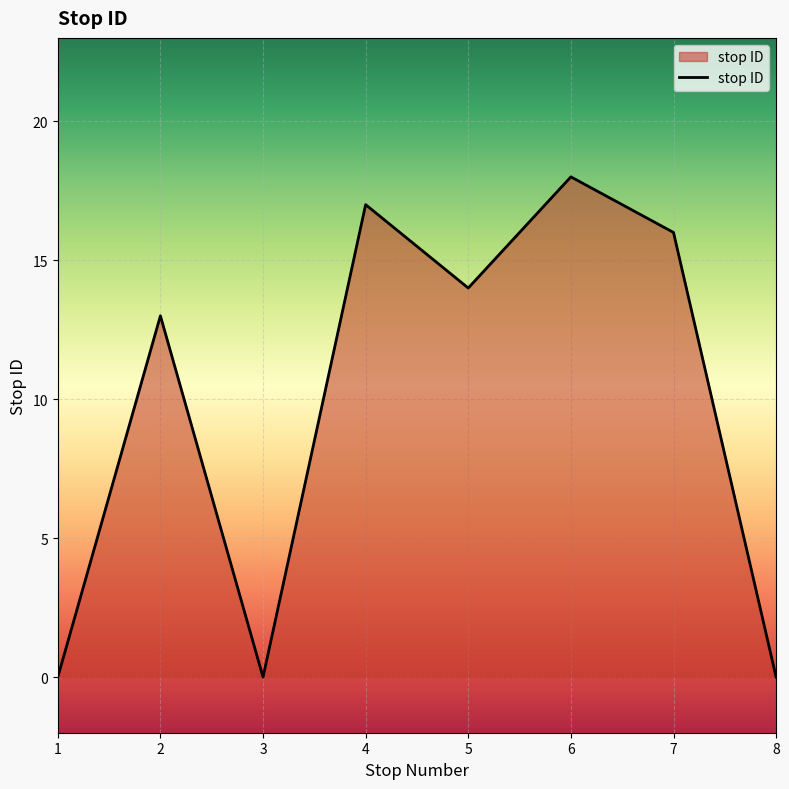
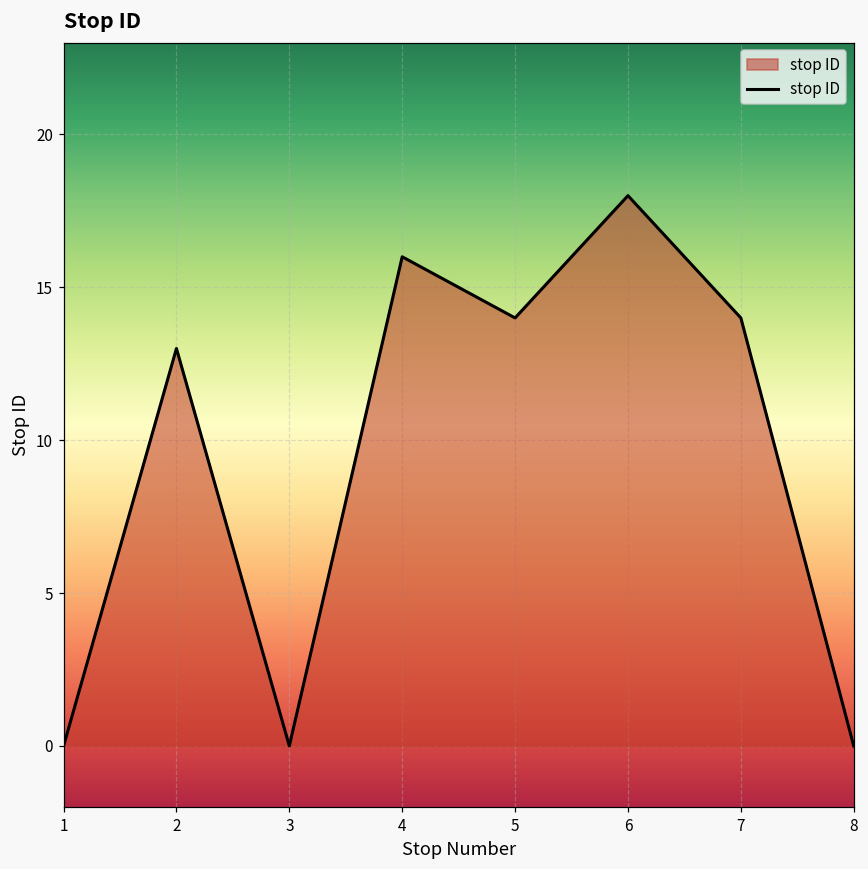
4: 17 -> 16
7: 16 -> 14
